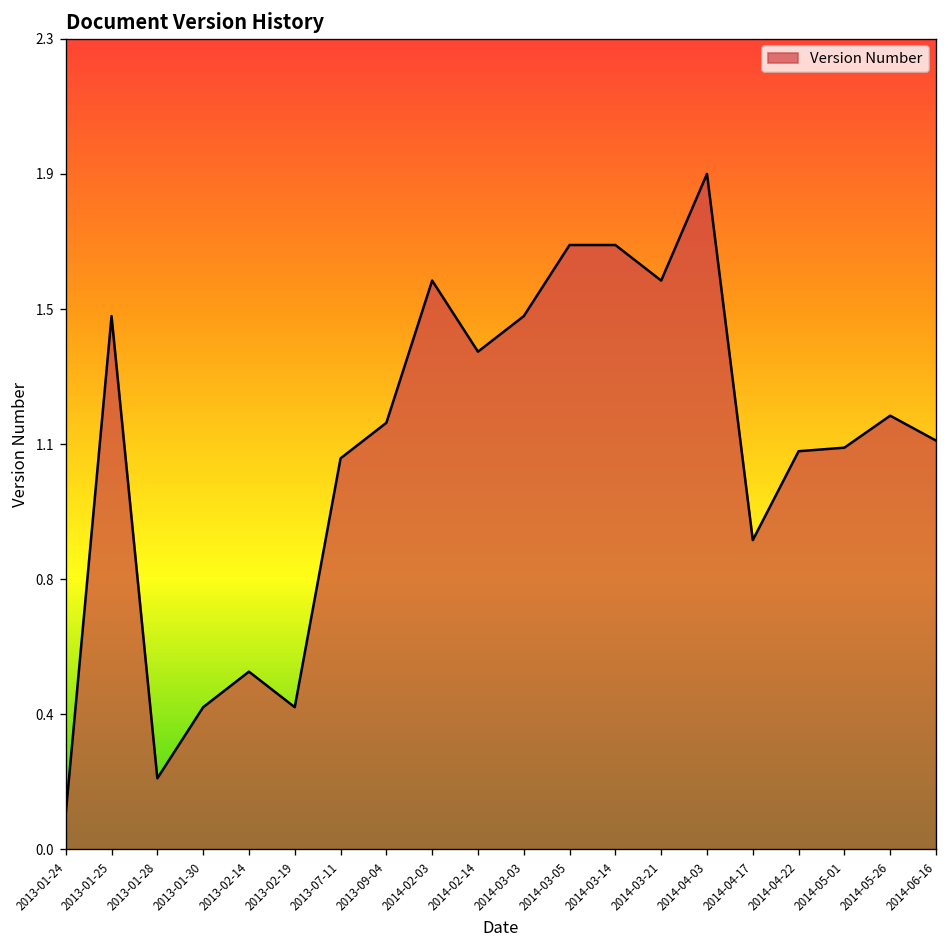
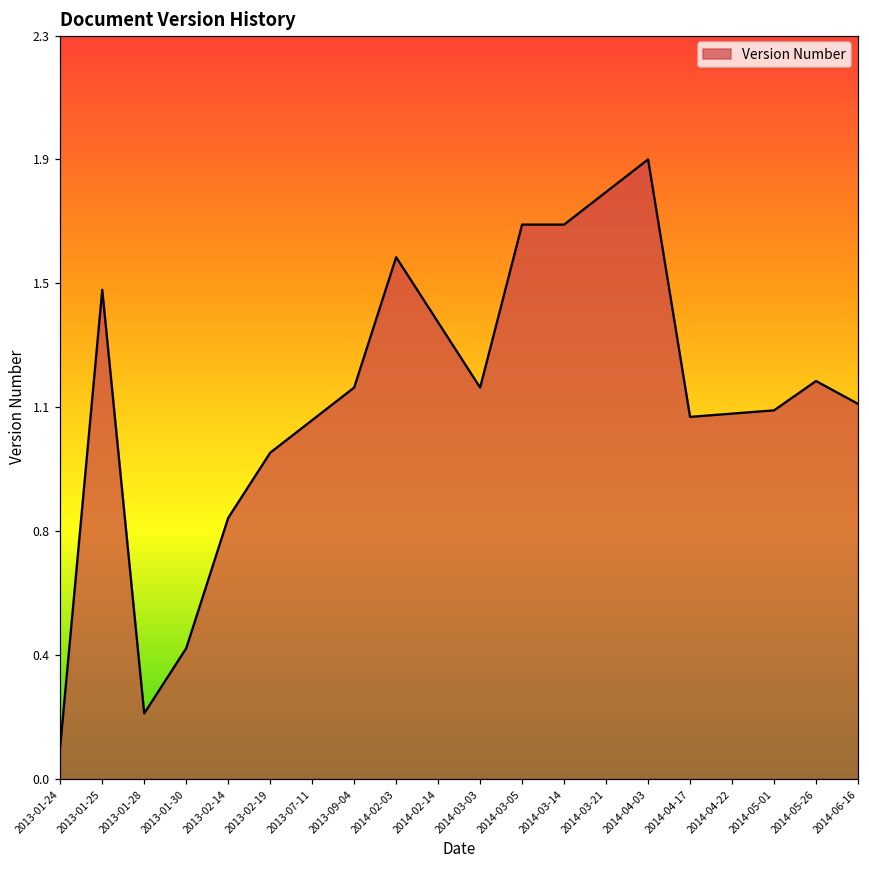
2013-02-14: 0.5 -> 0.8
2013-02-19: 0.4 -> 1.0
2014-03-03: 1.5 -> 1.2
2014-03-21: 1.6 -> 1.8
2014-04-17: 0.87 -> 1.11
